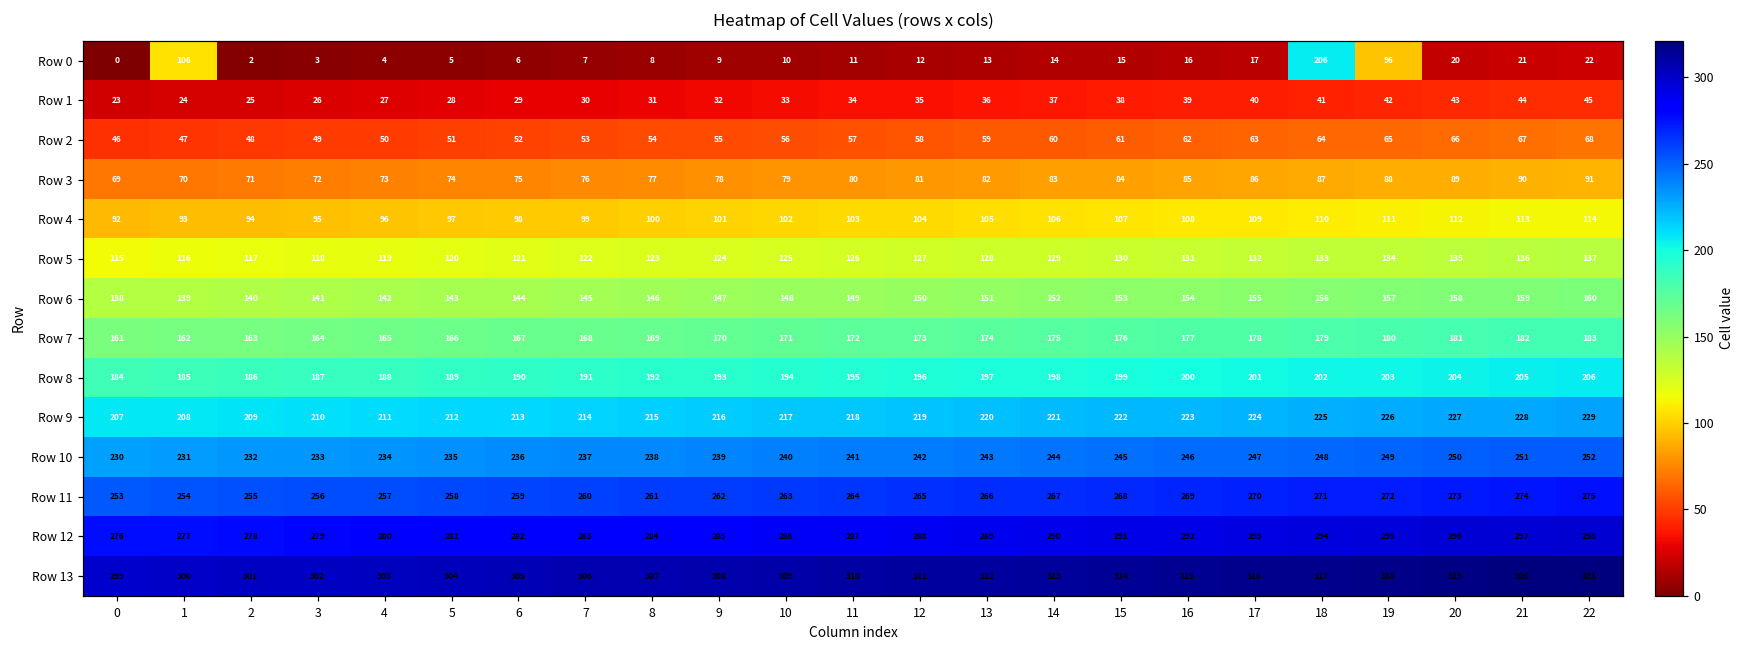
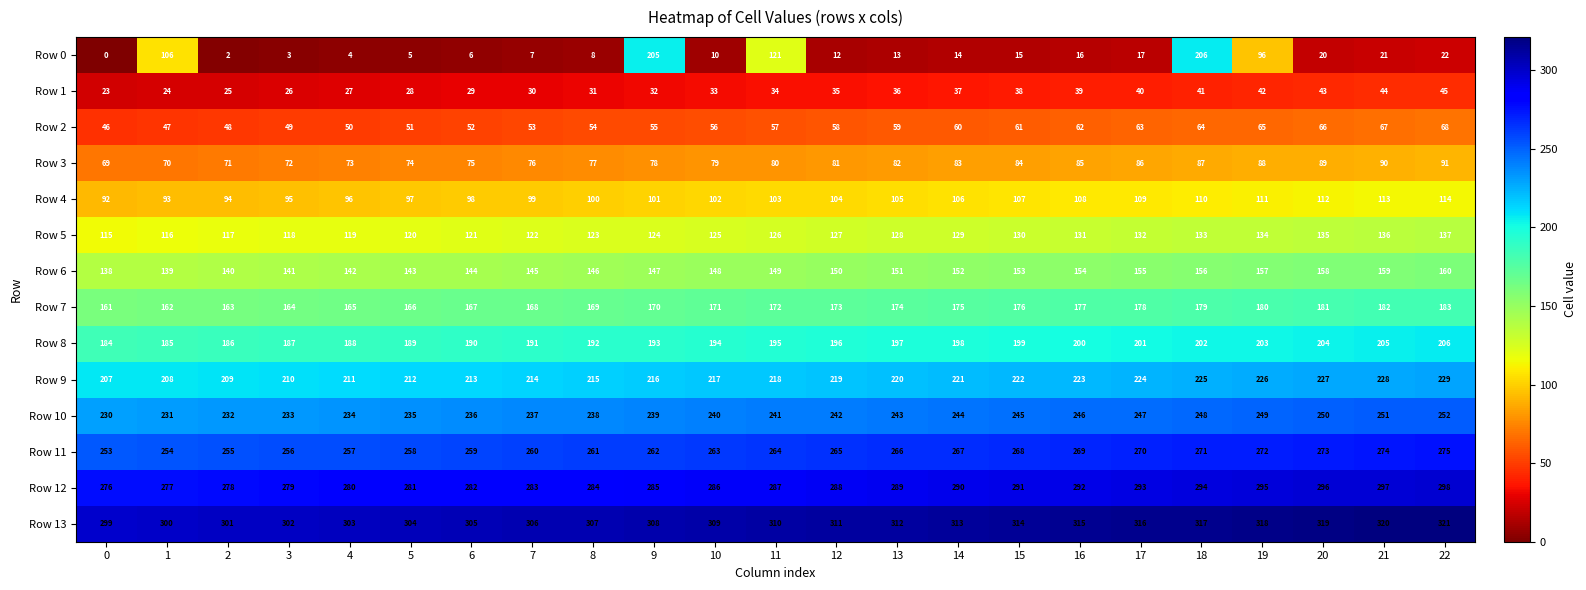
Row 0, 9: 9 -> 205
Row 0, 11: 11 -> 121
